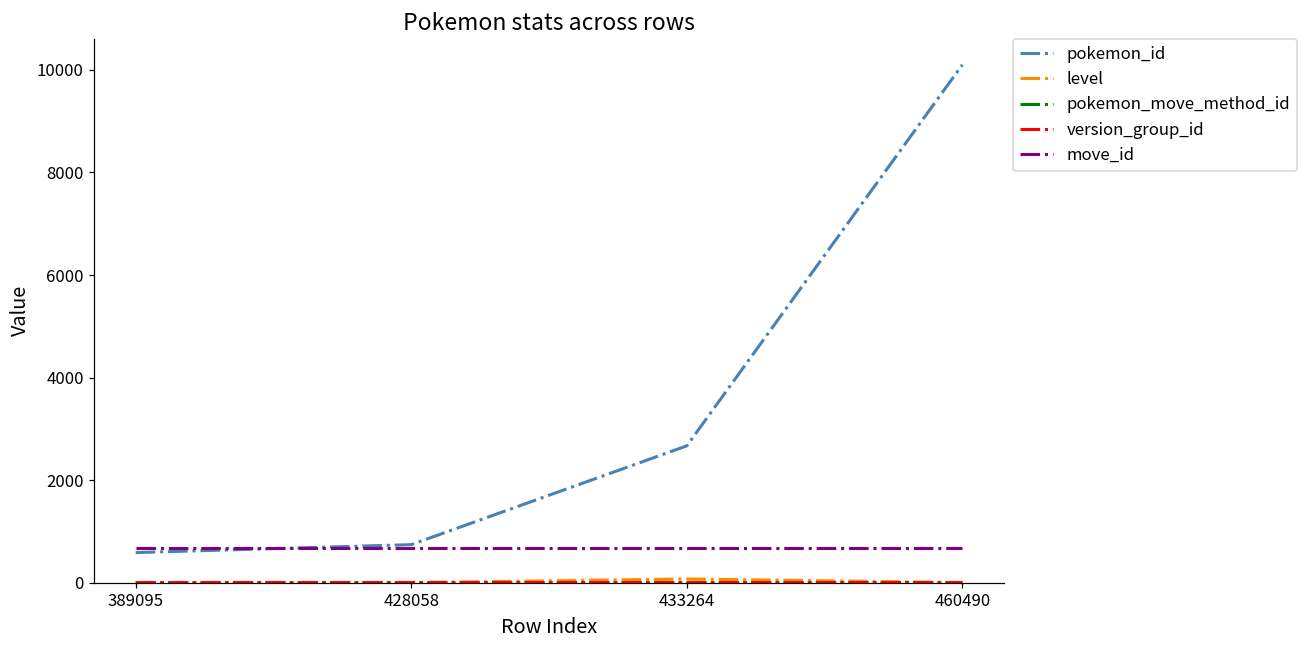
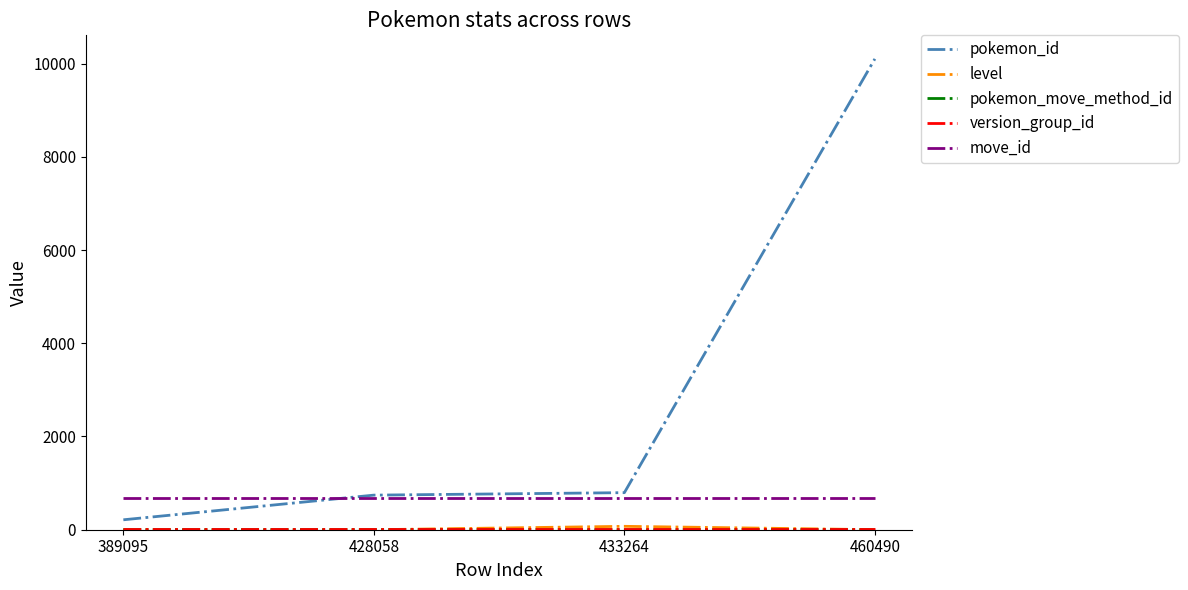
pokemon_id, 389095: 600 -> 200
pokemon_id, 433264: 2700 -> 800
